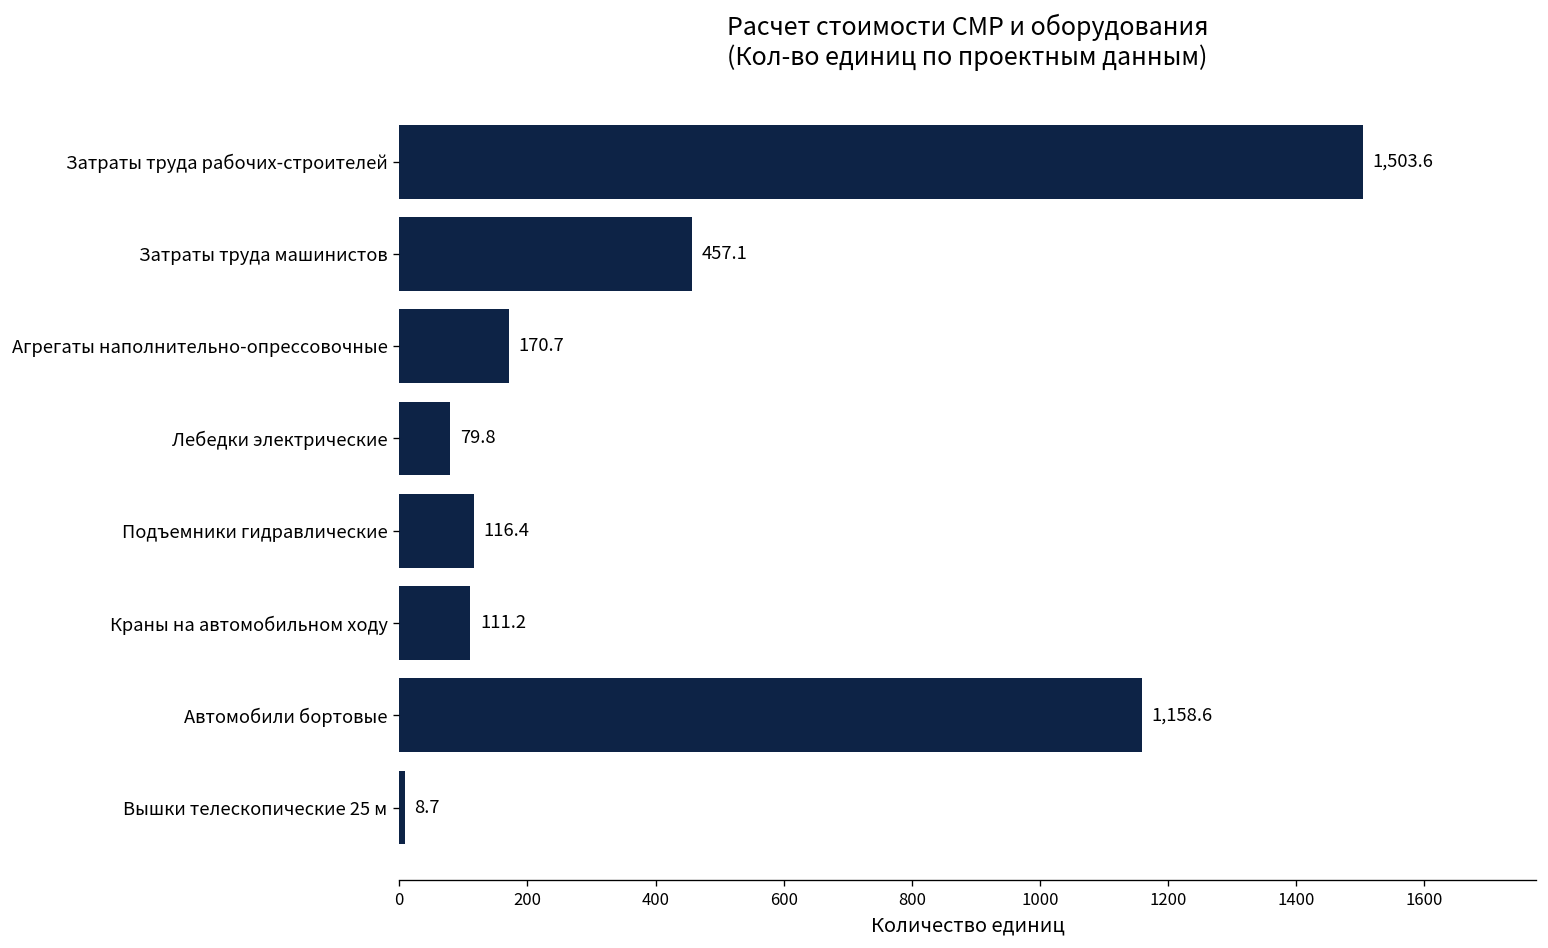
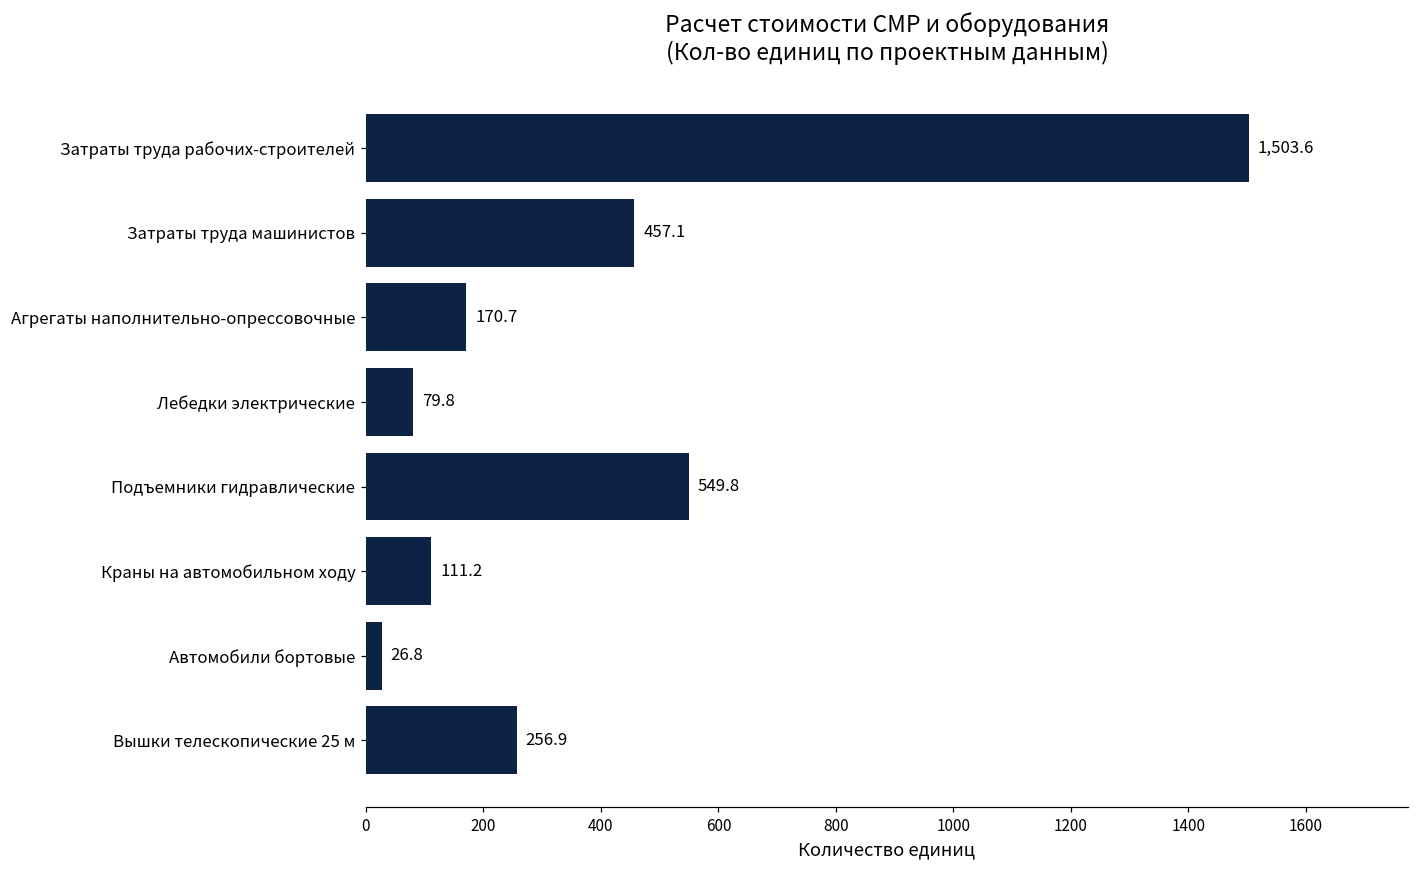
Подъемники гидравлические: 116.4 -> 549.8
Автомобили бортовые: 1,158.6 -> 26.8
Вышки телескопические 25 м: 8.7 -> 256.9
